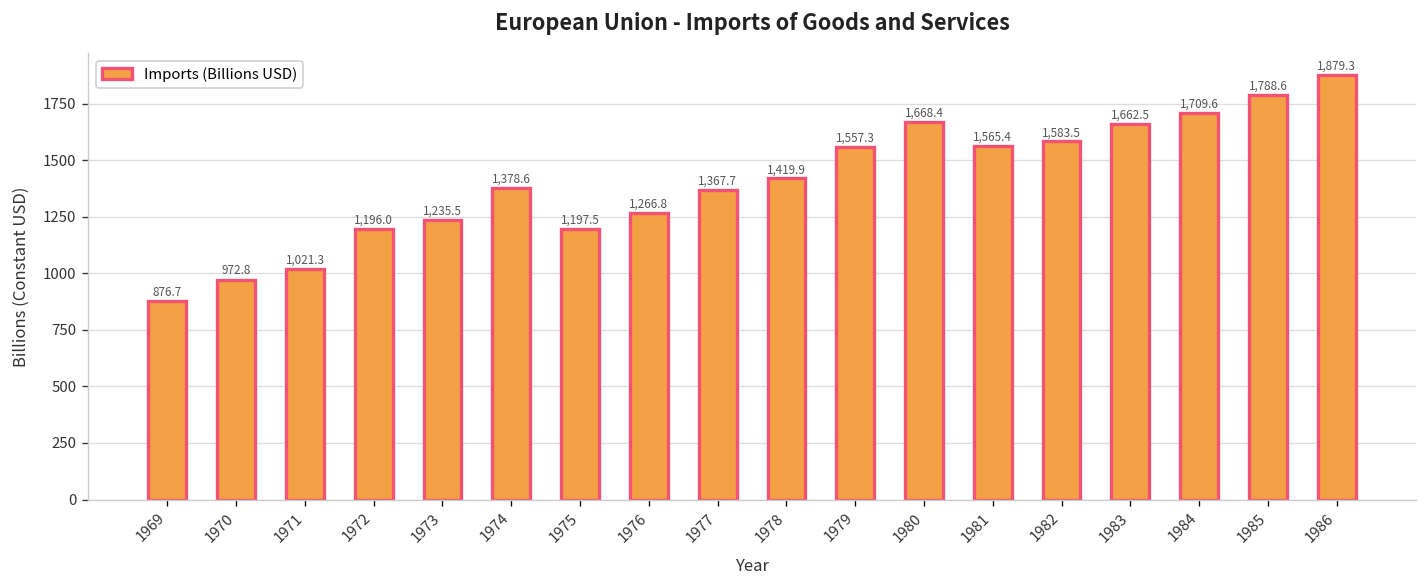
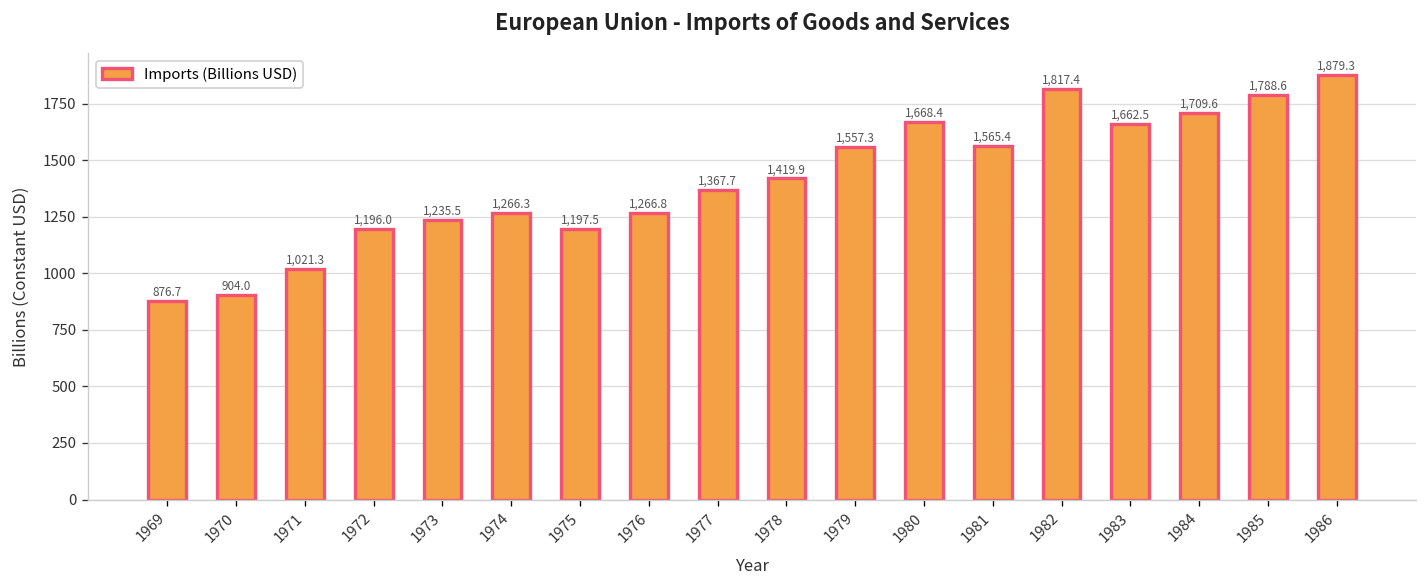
1970: 972.8 -> 904.0
1974: 1,378.6 -> 1,266.3
1982: 1,583.5 -> 1,817.4
